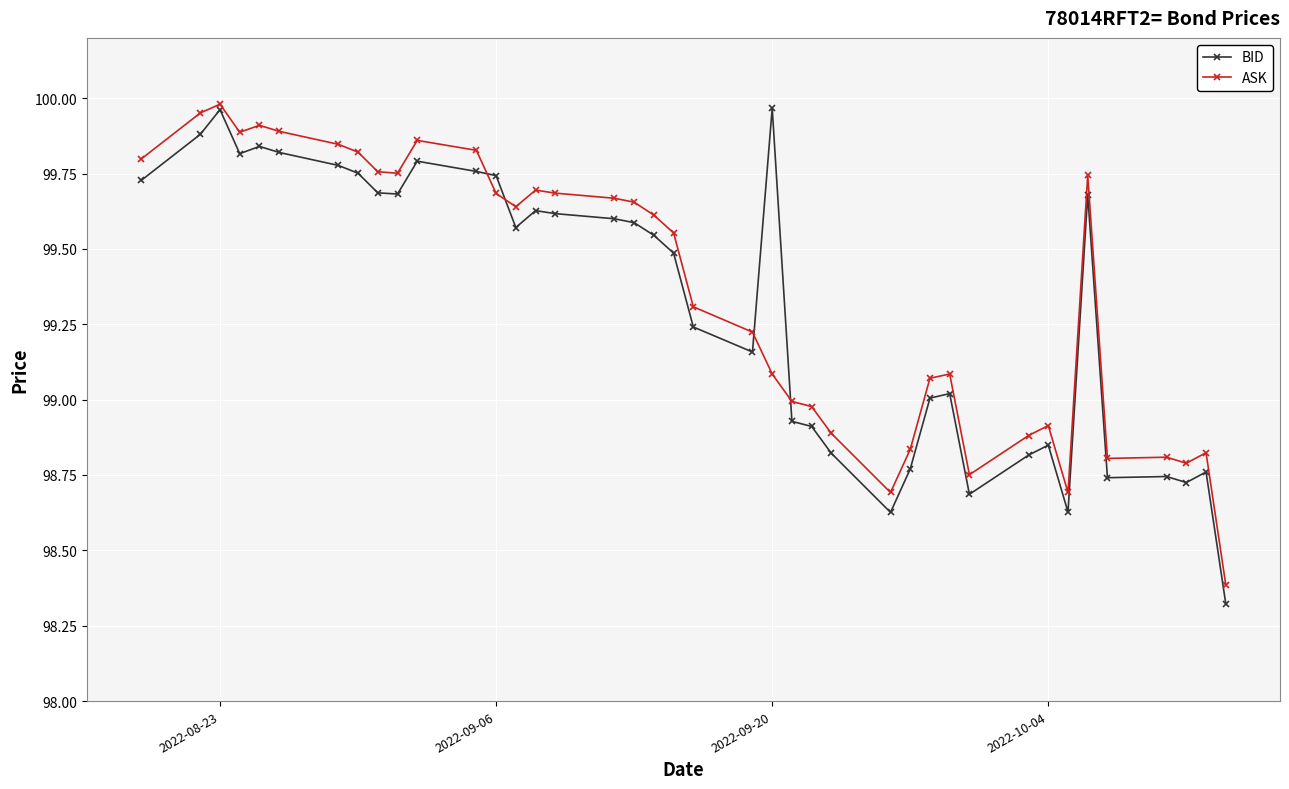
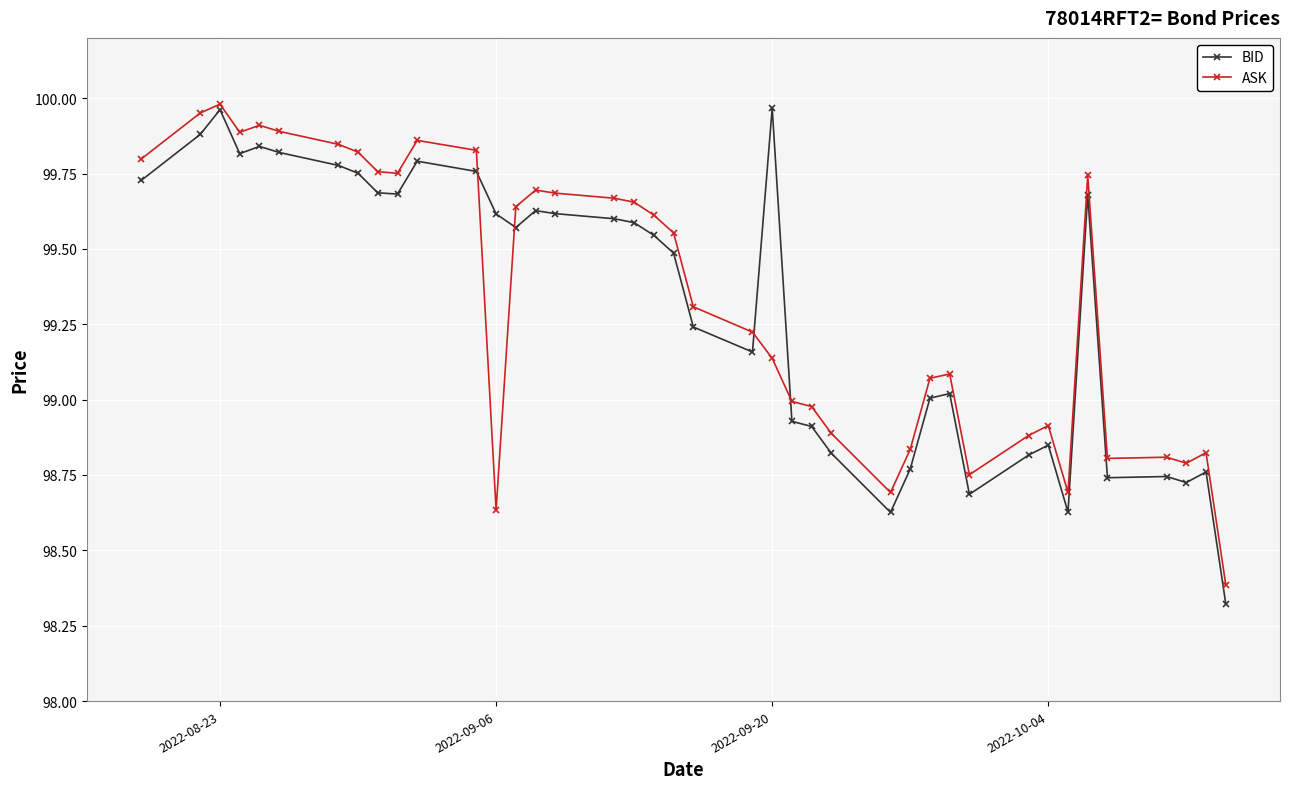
BID, 2022-09-06: 99.74 -> 99.62
ASK, 2022-09-06: 99.68 -> 98.63
ASK, 2022-09-20: 99.09 -> 99.14
